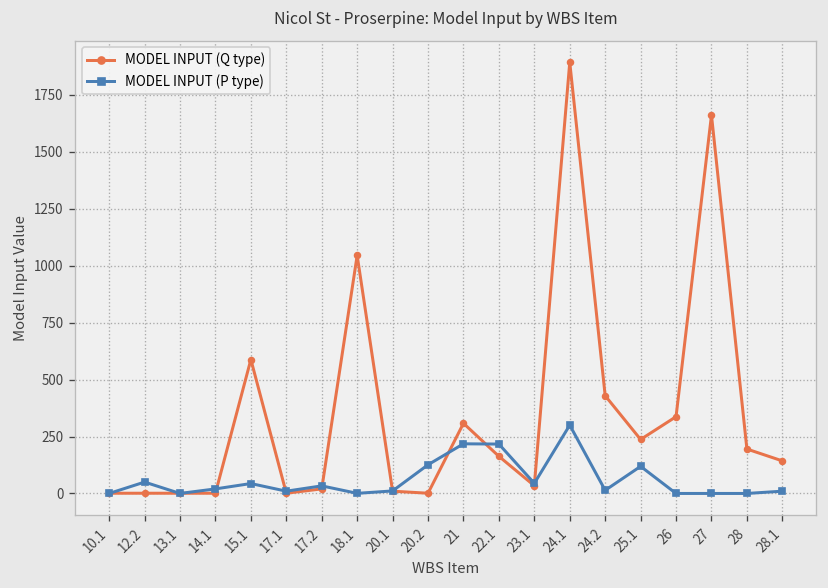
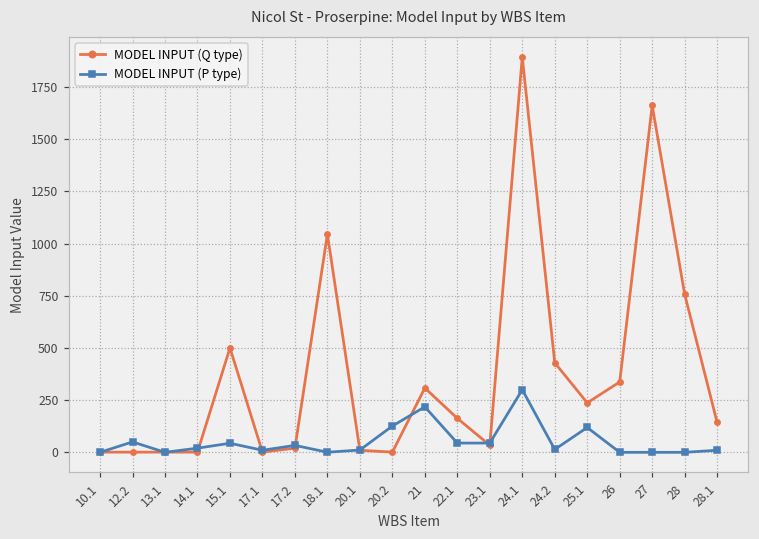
MODEL INPUT (Q type), 15.1: 590 -> 500
MODEL INPUT (P type), 22.1: 220 -> 40
MODEL INPUT (Q type), 28: 200 -> 760
